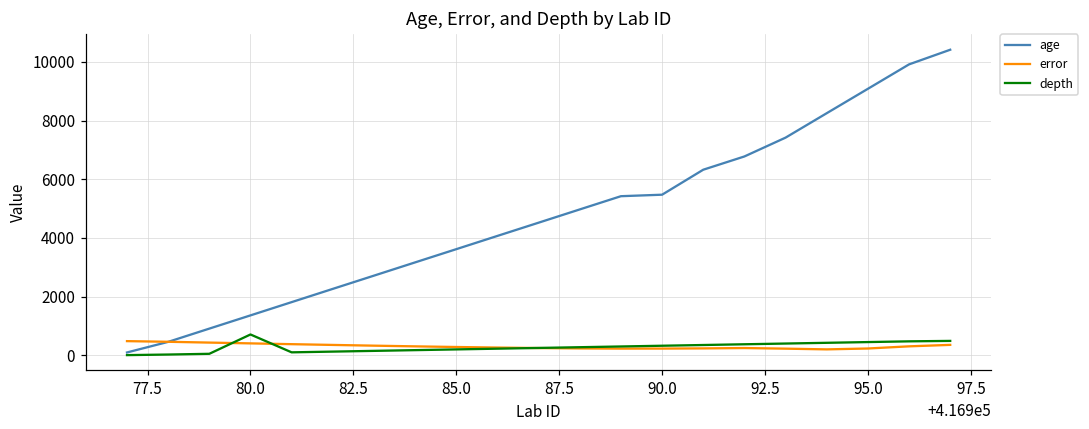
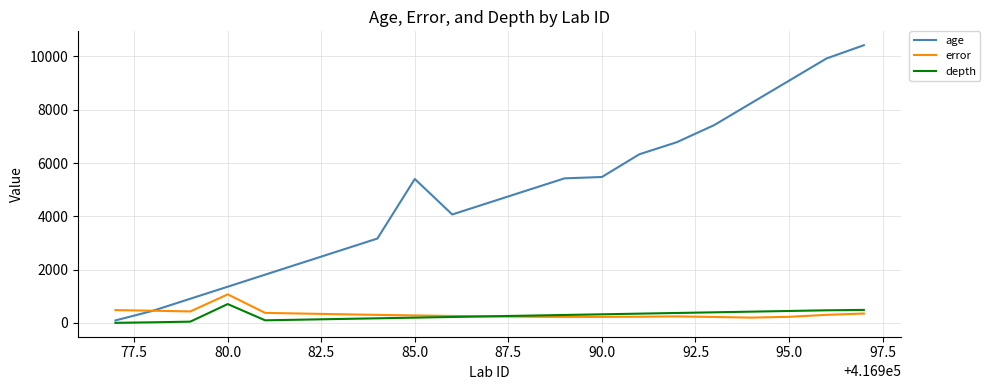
error, 80.0: 400 -> 1100
age, 85.0: 3600 -> 5400
